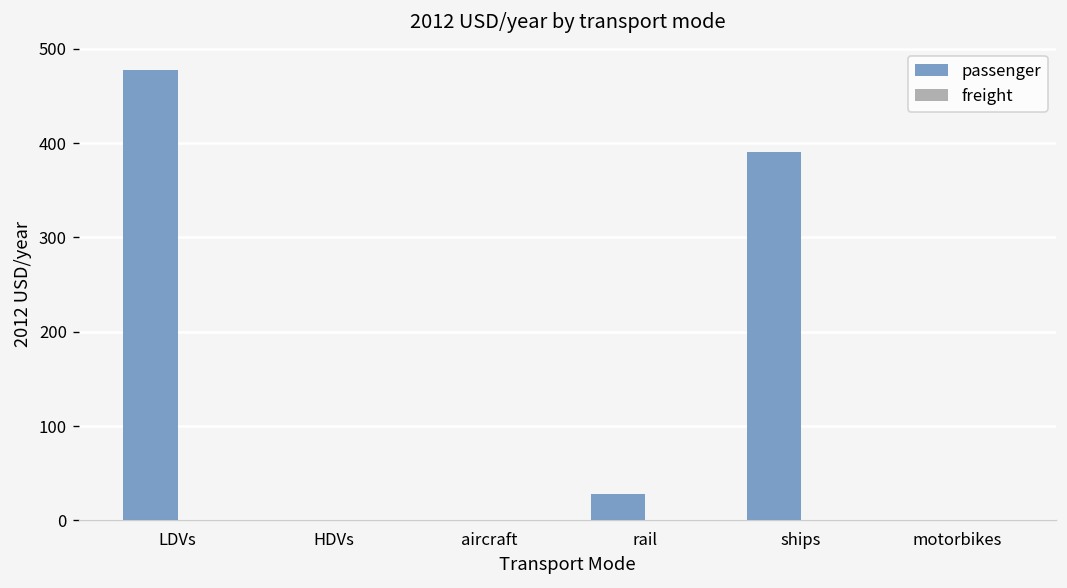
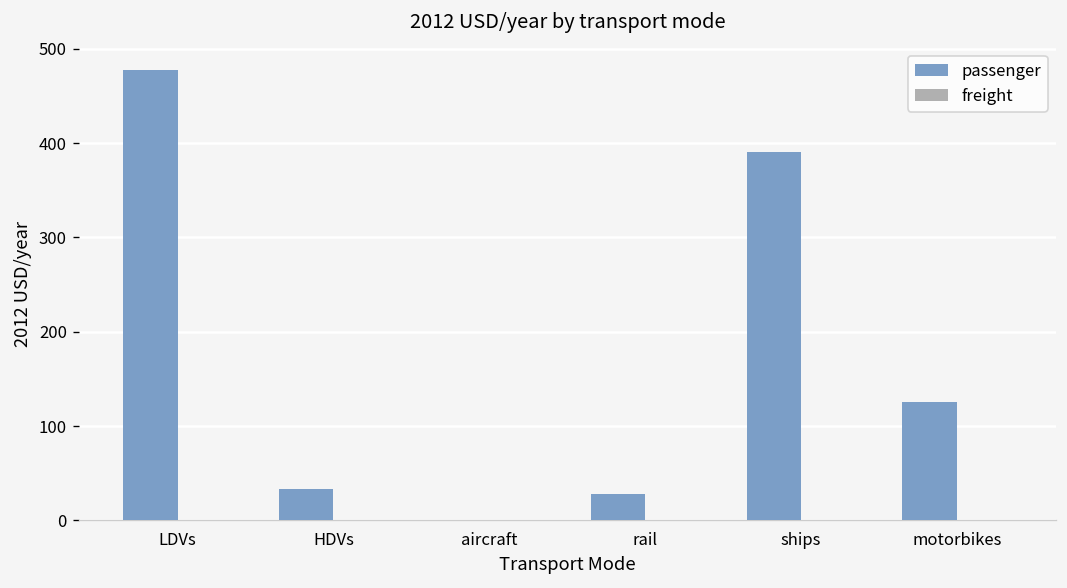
passenger, HDVs: 0 -> 30
passenger, motorbikes: 0 -> 130
